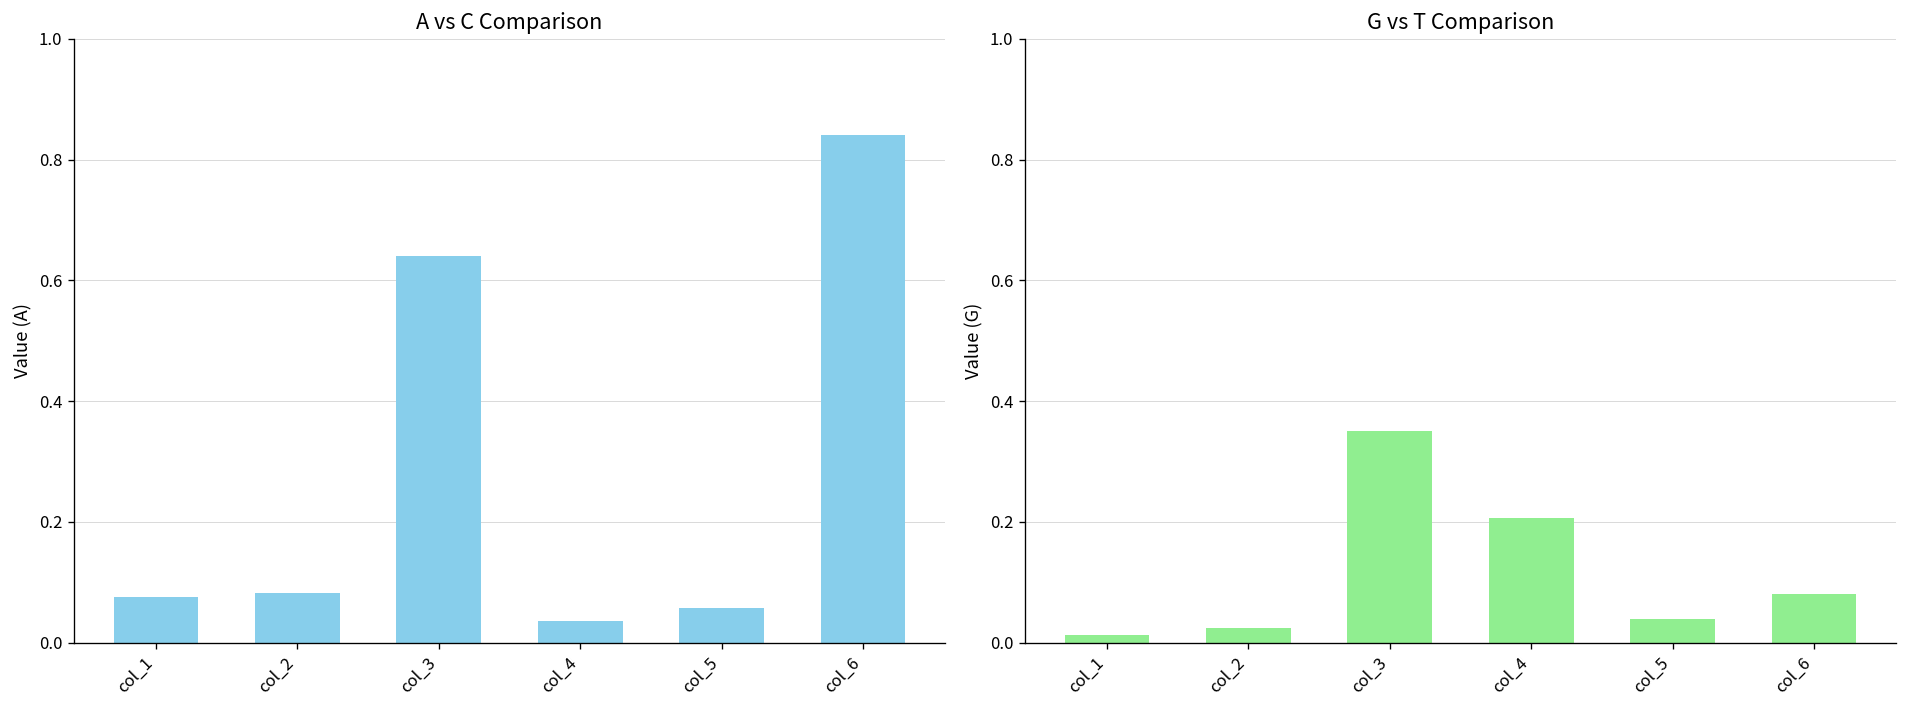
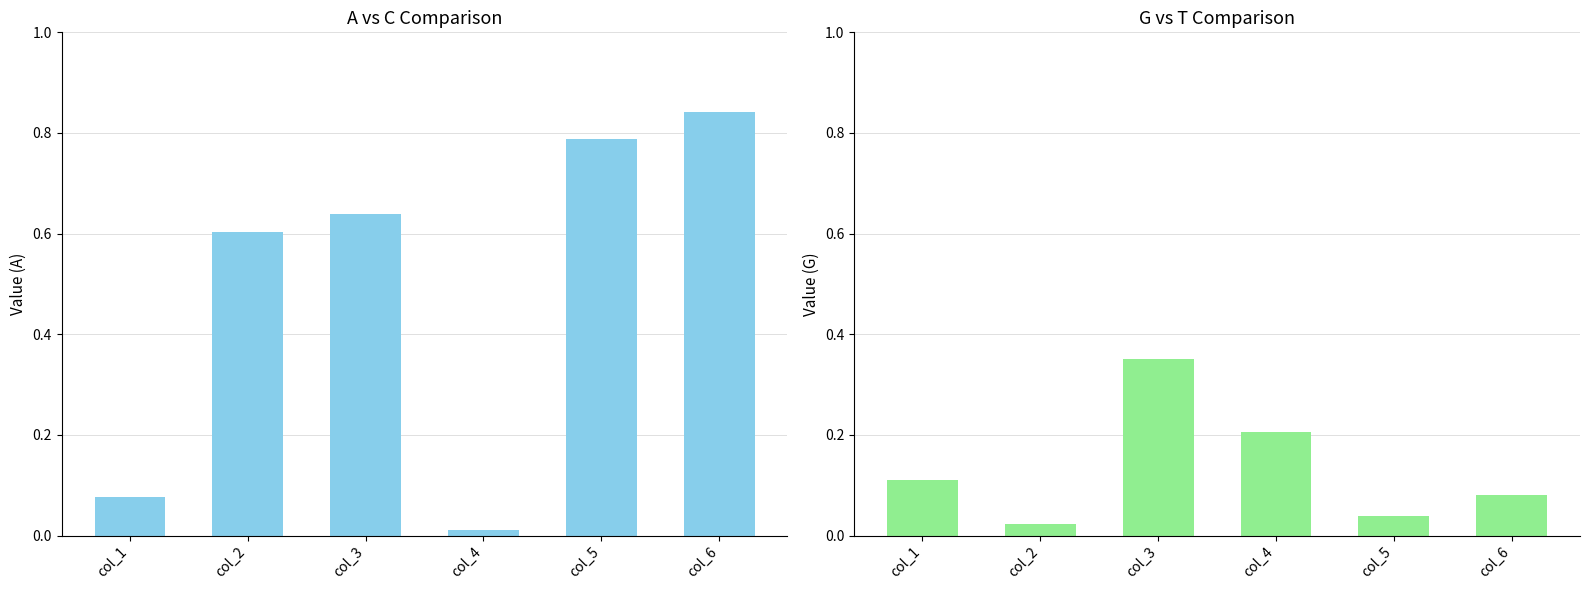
A vs C Comparison, col_2: 0.08 -> 0.60
A vs C Comparison, col_4: 0.04 -> 0.01
A vs C Comparison, col_5: 0.06 -> 0.79
G vs T Comparison, col_1: 0.01 -> 0.11
